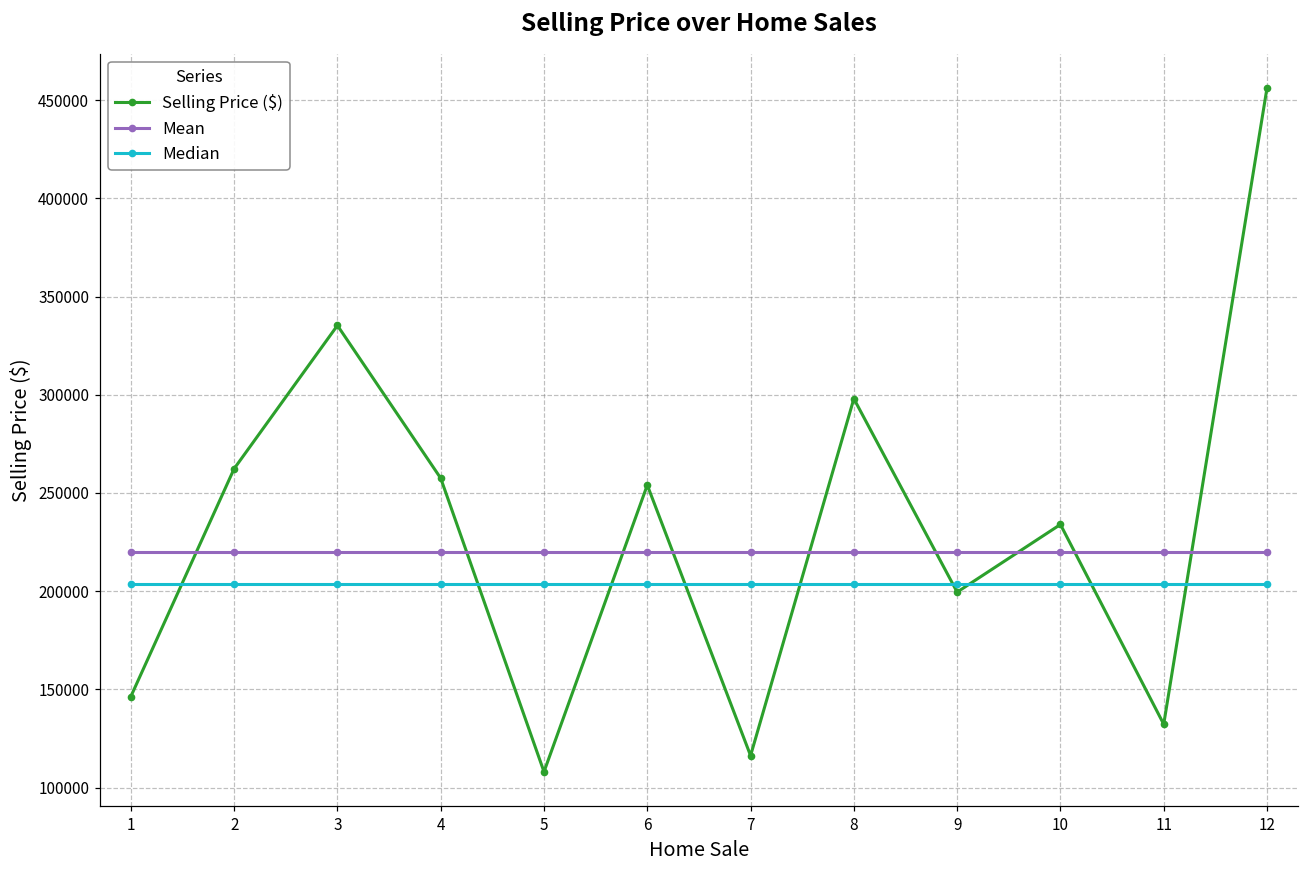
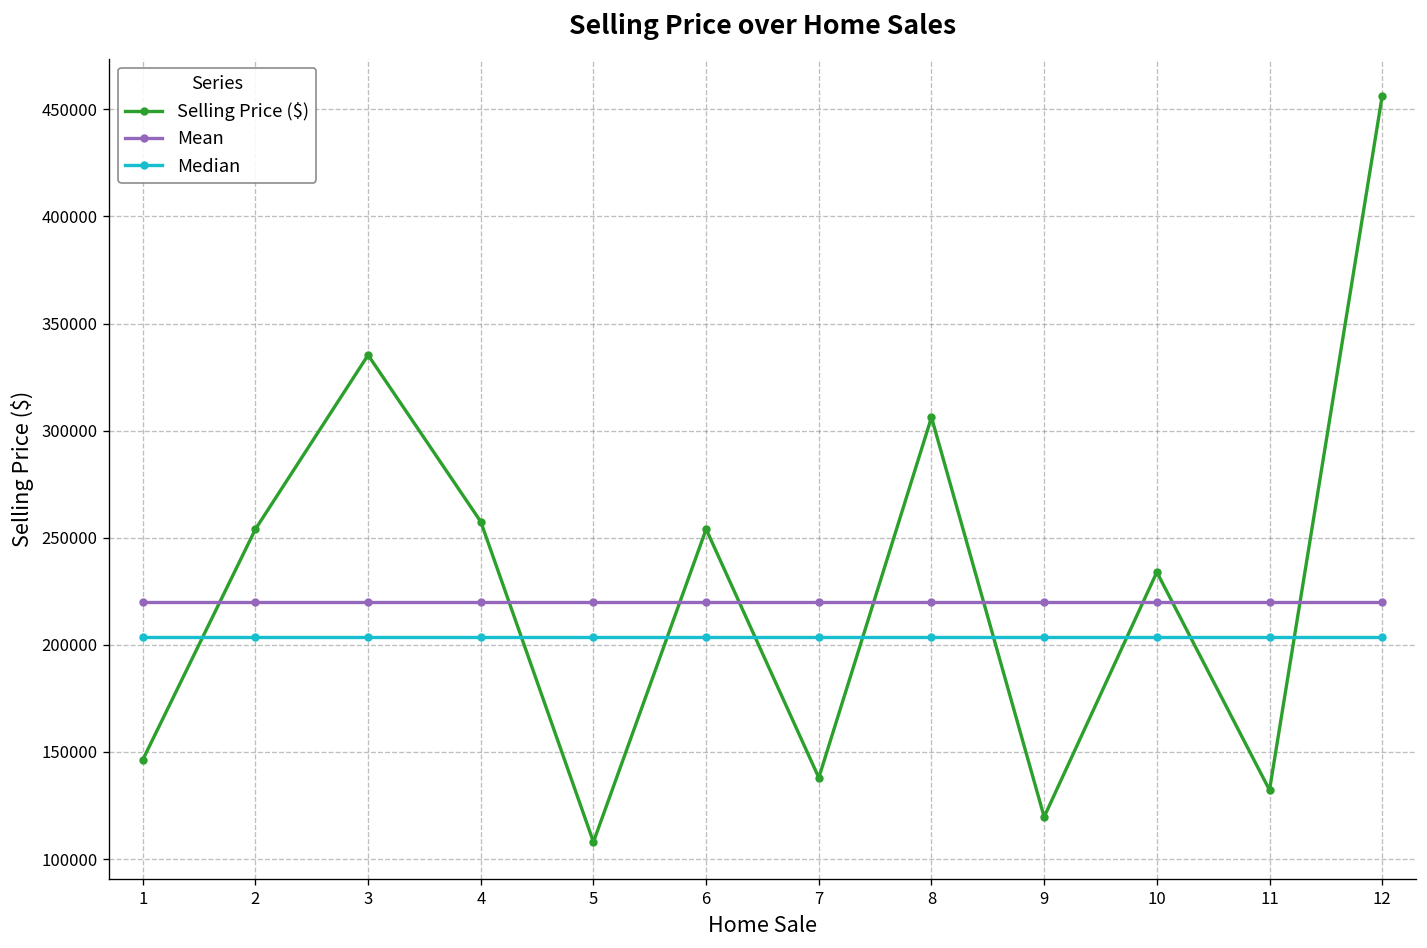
Selling Price ($), 2: 262000 -> 254000
Selling Price ($), 7: 116000 -> 138000
Selling Price ($), 8: 298000 -> 306000
Selling Price ($), 9: 200000 -> 120000
